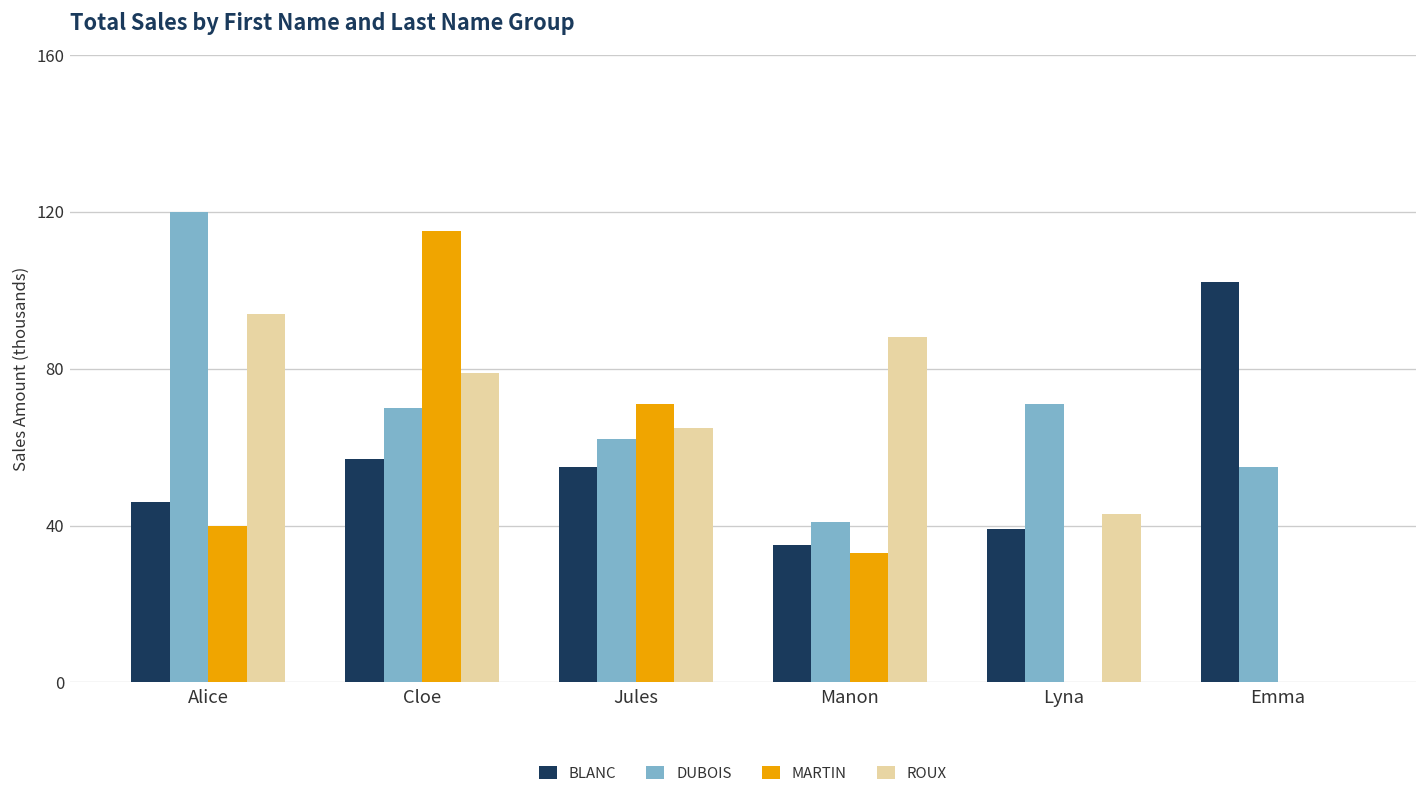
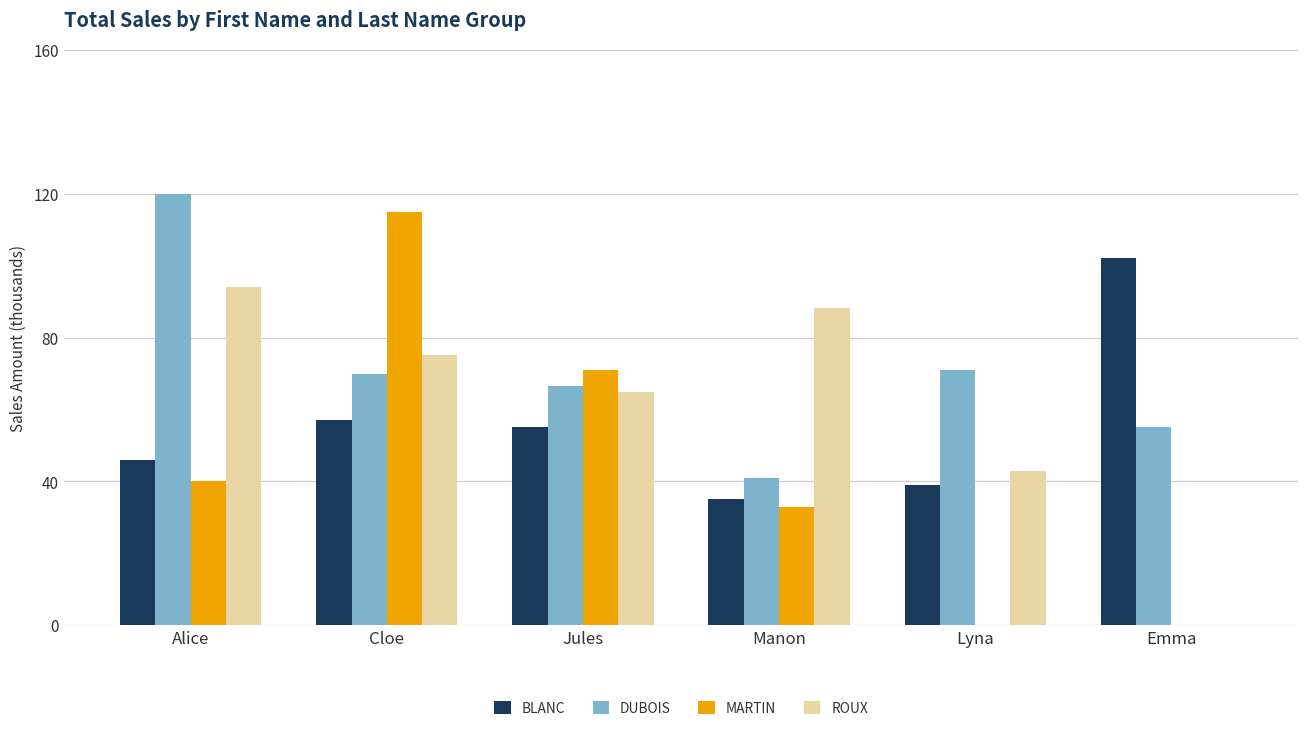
ROUX, Cloe: 79 -> 75
DUBOIS, Jules: 62 -> 67
